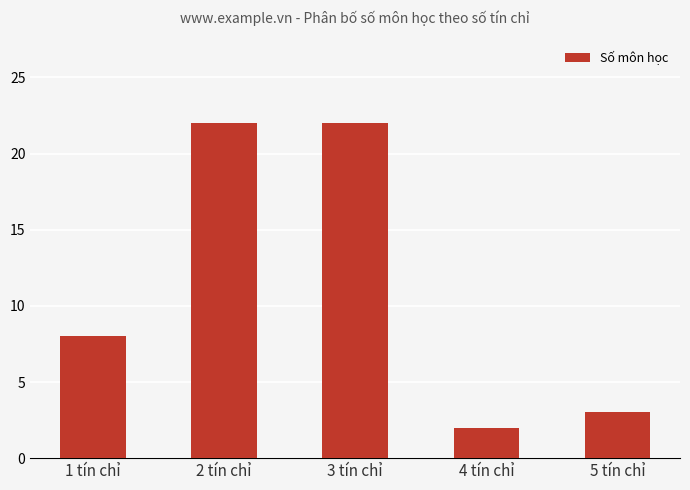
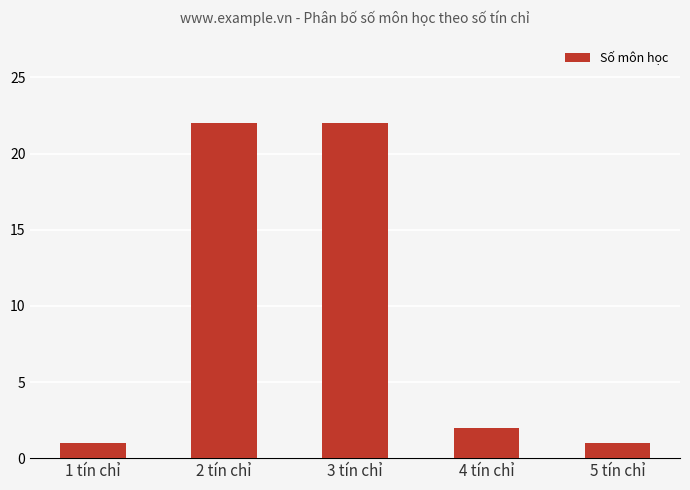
1 tín chỉ: 8 -> 1
5 tín chỉ: 3 -> 1
